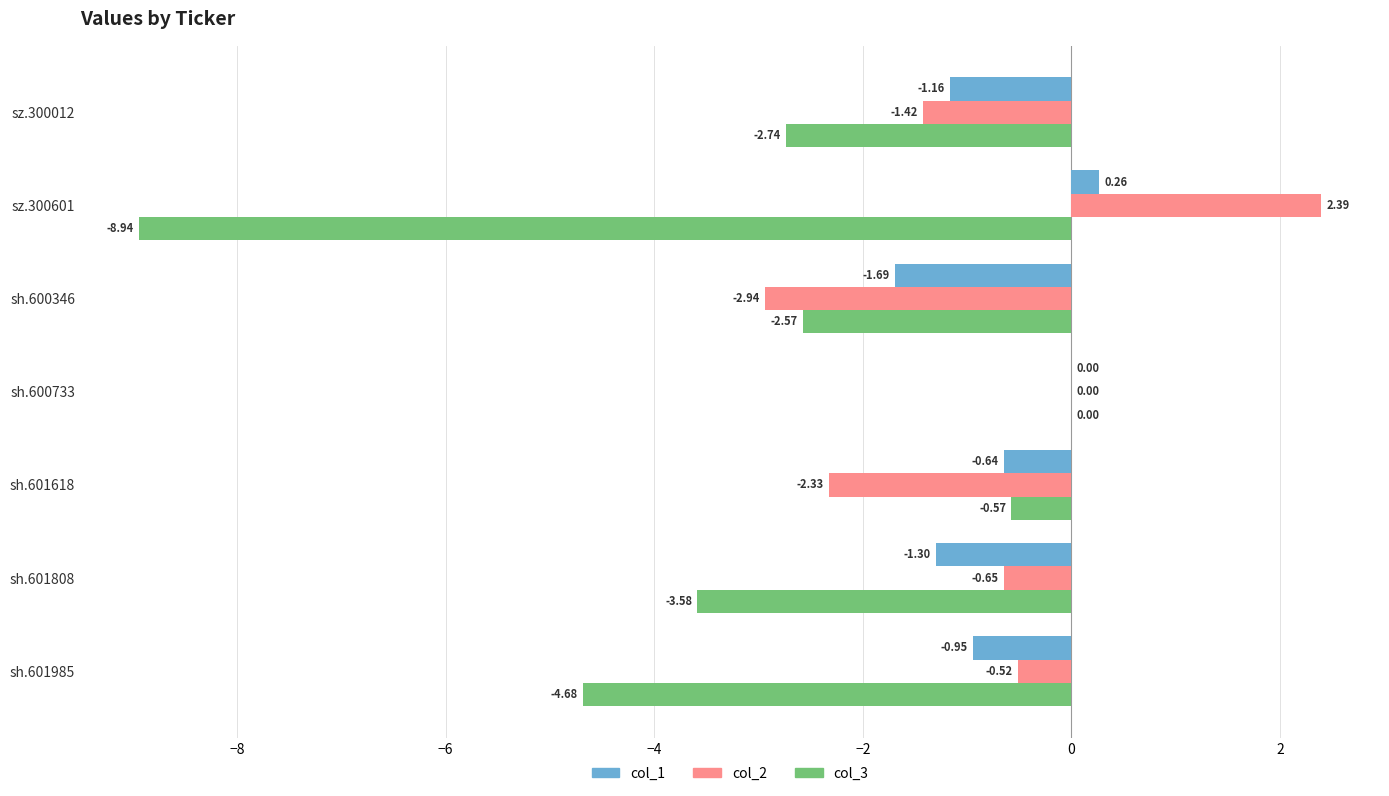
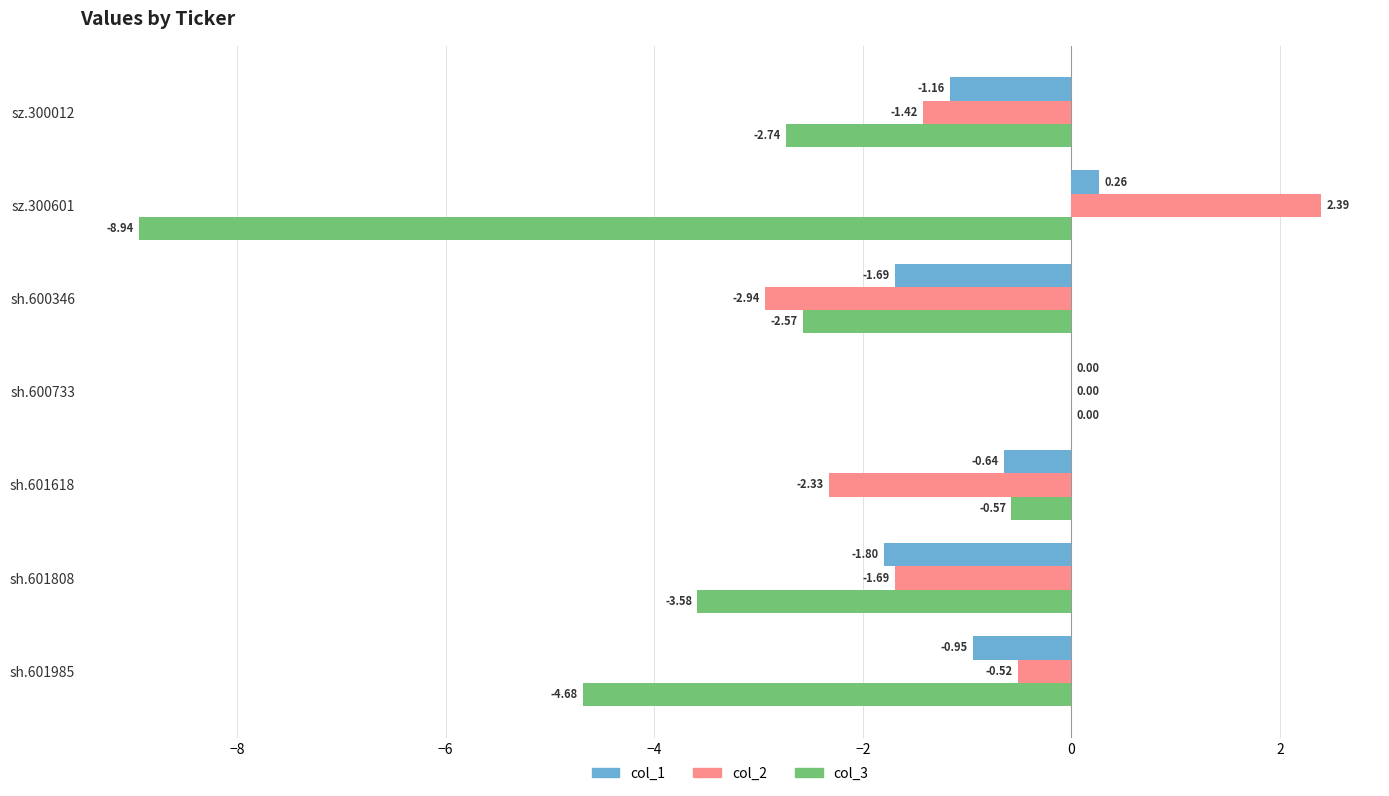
col_1, sh.601808: -1.30 -> -1.80
col_2, sh.601808: -0.65 -> -1.69
